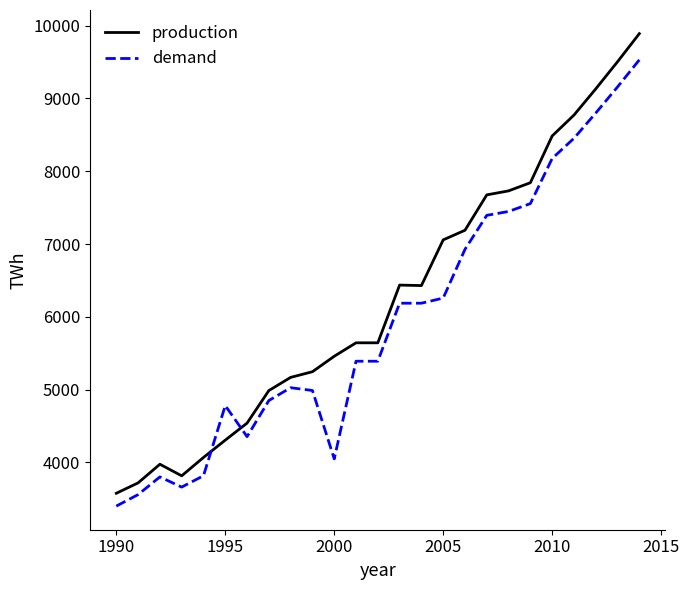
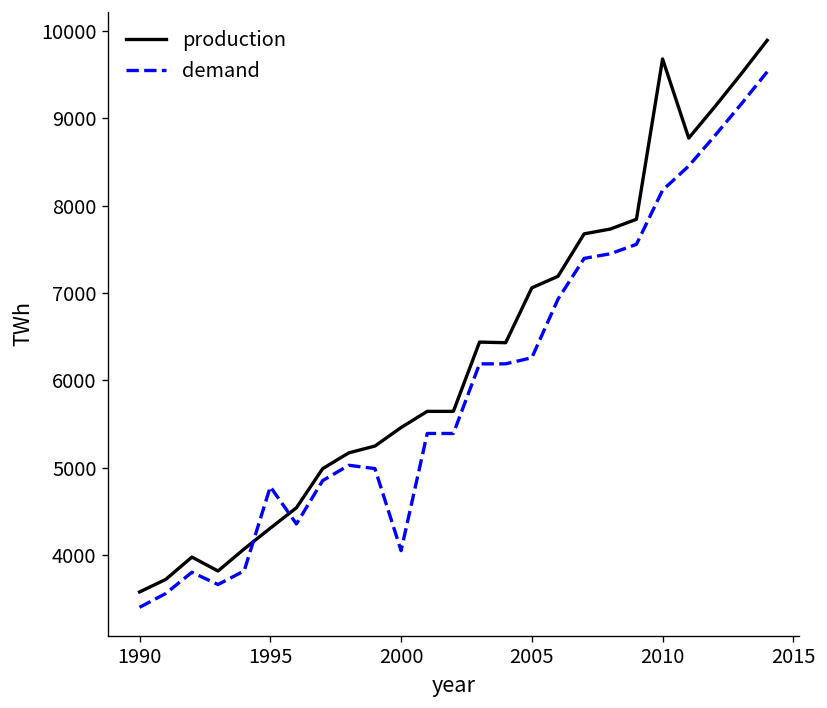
production, 2010: 8500 -> 9700
